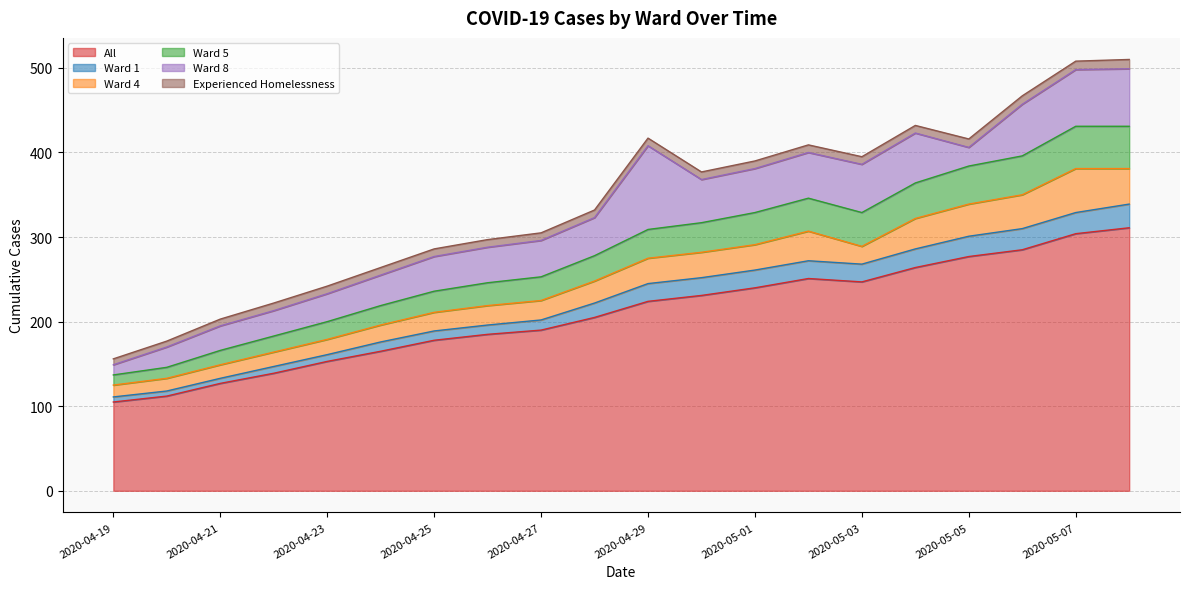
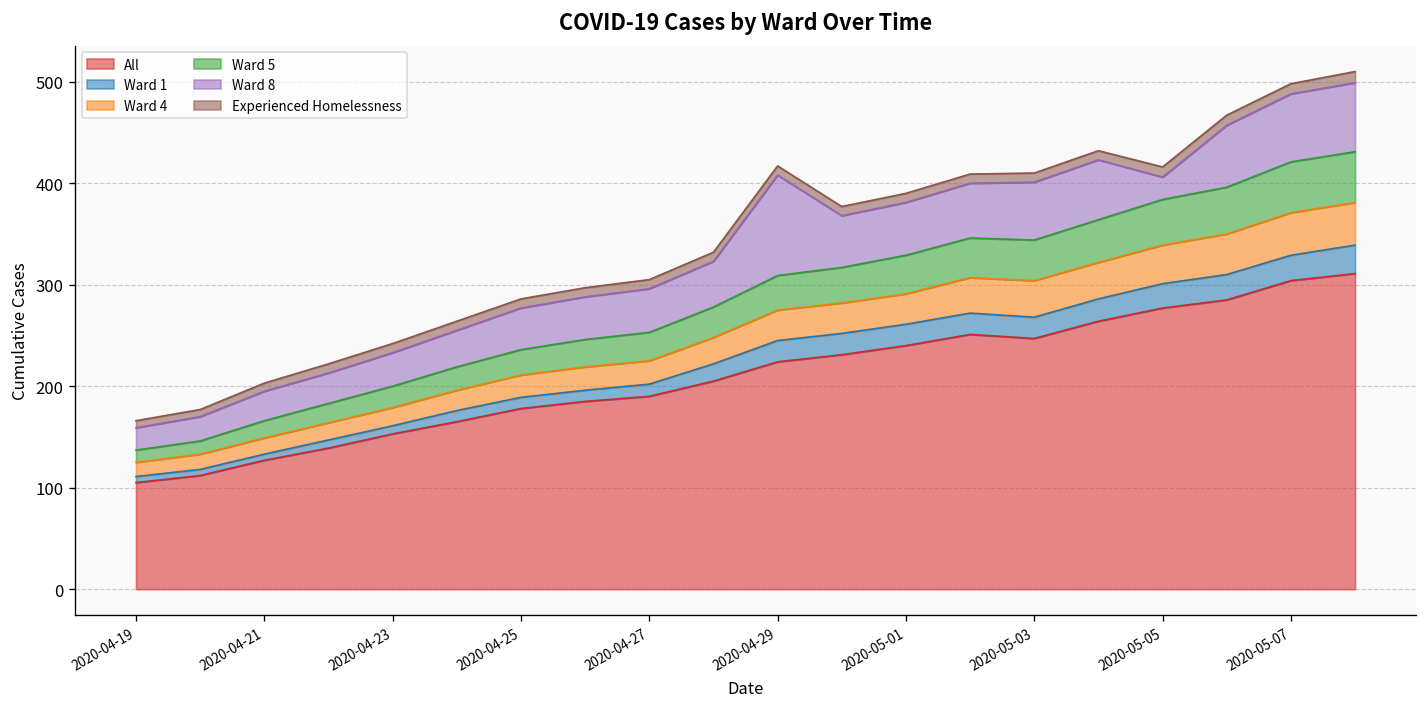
Ward 8, 2020-04-19: 10 -> 20
Ward 4, 2020-05-03: 20 -> 40
Ward 4, 2020-05-07: 50 -> 40
